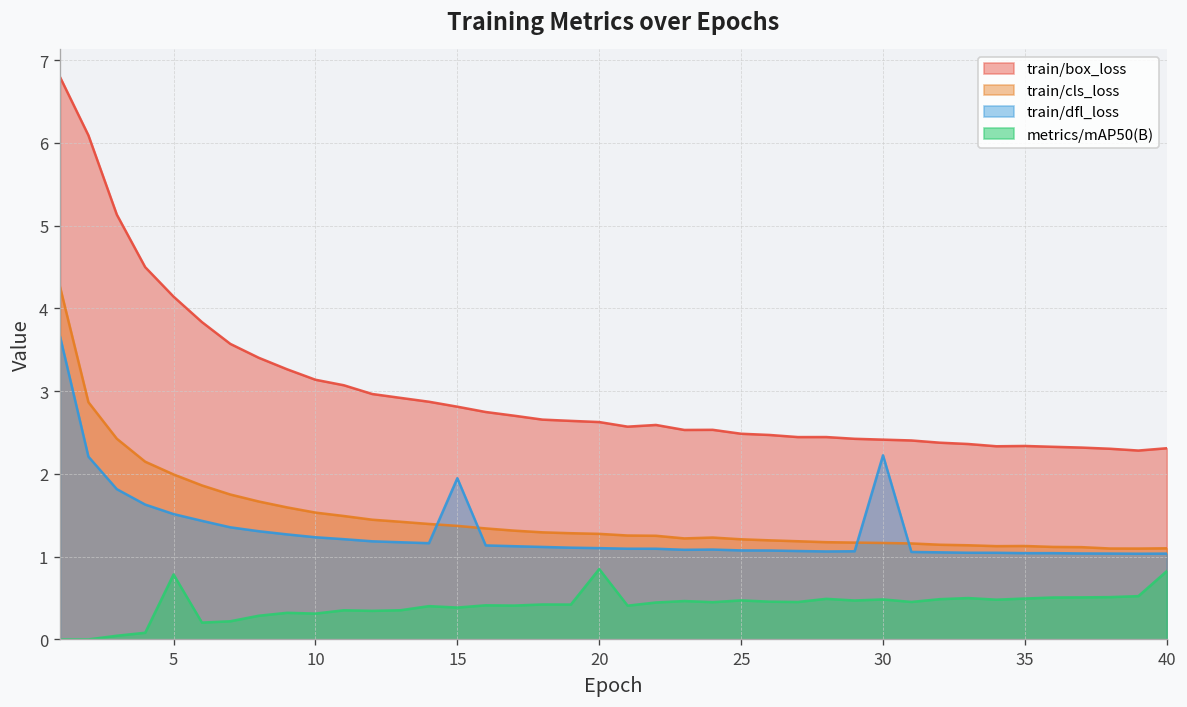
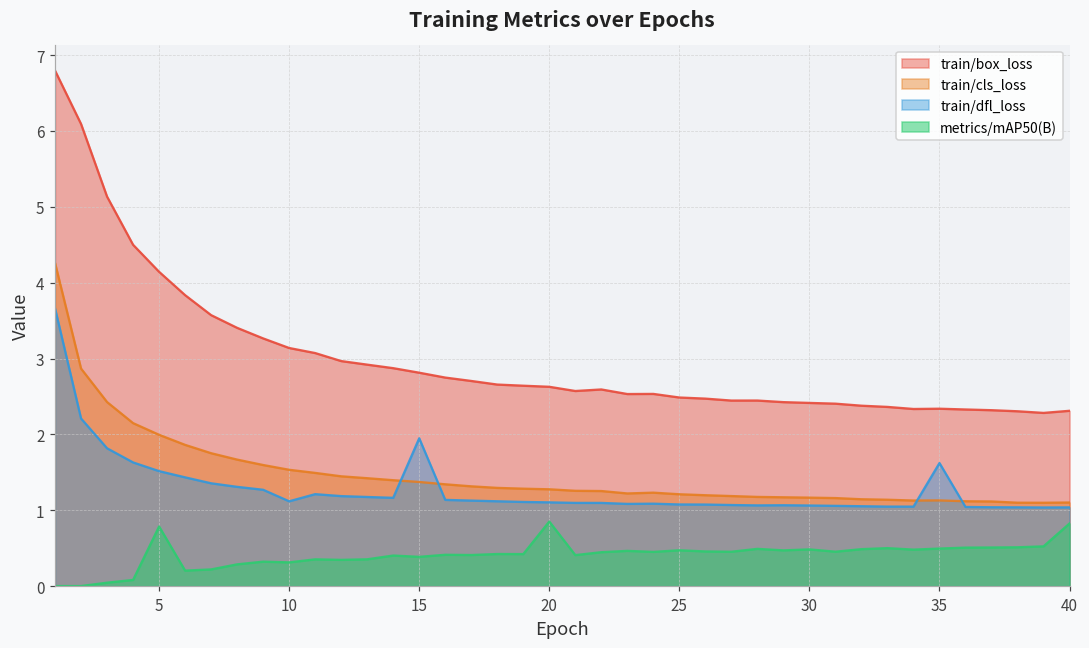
train/dfl_loss, 10: 1.2 -> 1.1
train/dfl_loss, 30: 2.2 -> 1.1
train/dfl_loss, 35: 1.0 -> 1.6
